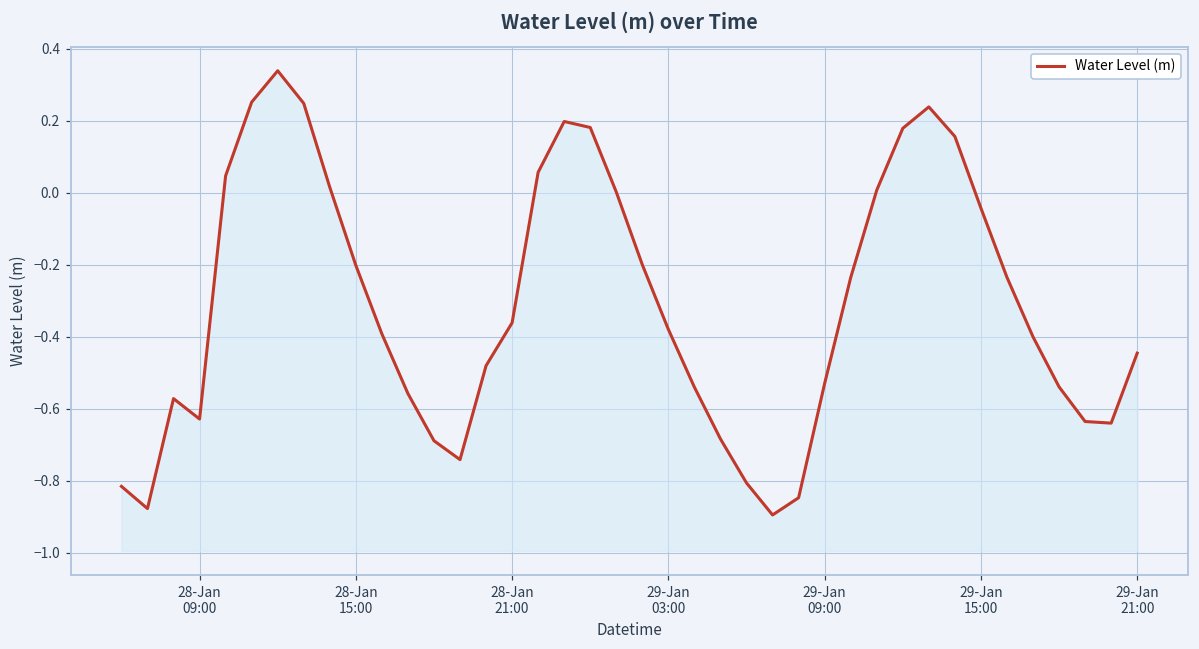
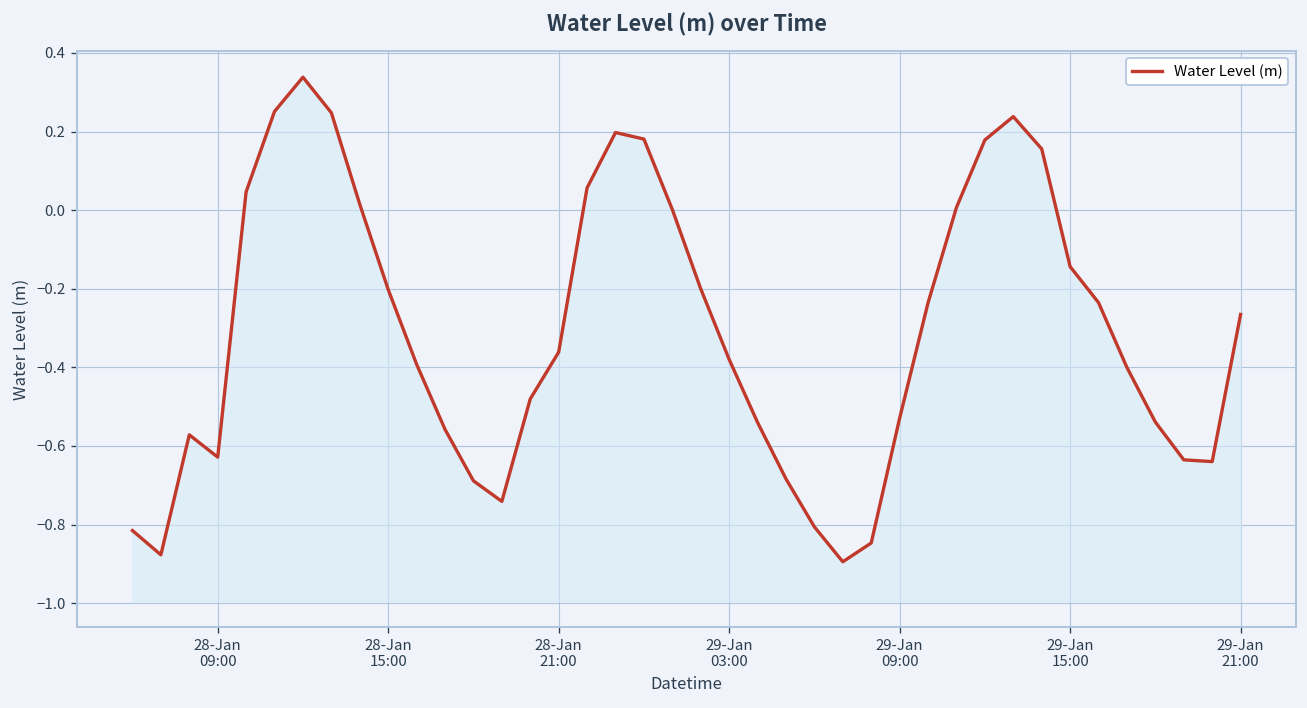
29-Jan 15:00: -0.04 -> -0.14
29-Jan 21:00: -0.45 -> -0.27
